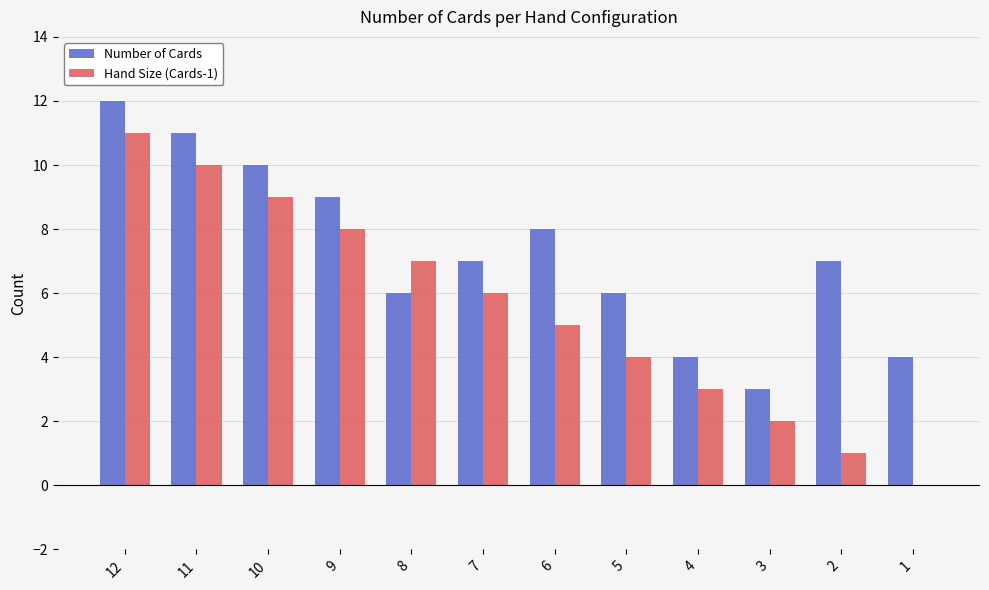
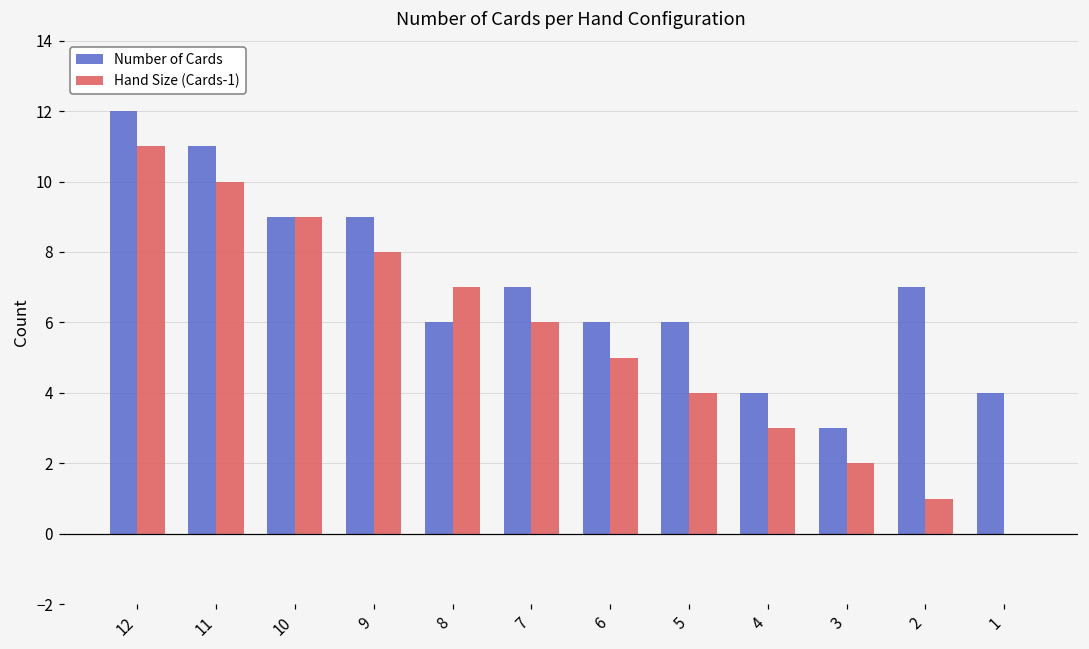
Number of Cards, 10: 10 -> 9
Number of Cards, 6: 8 -> 6
